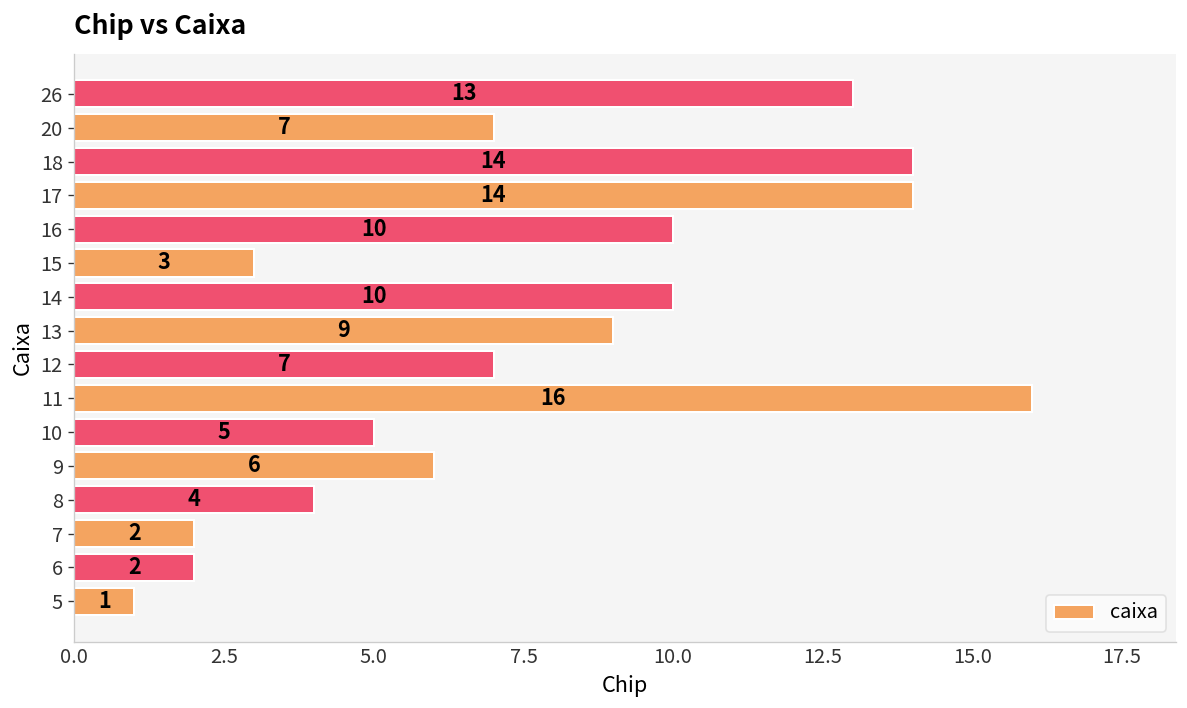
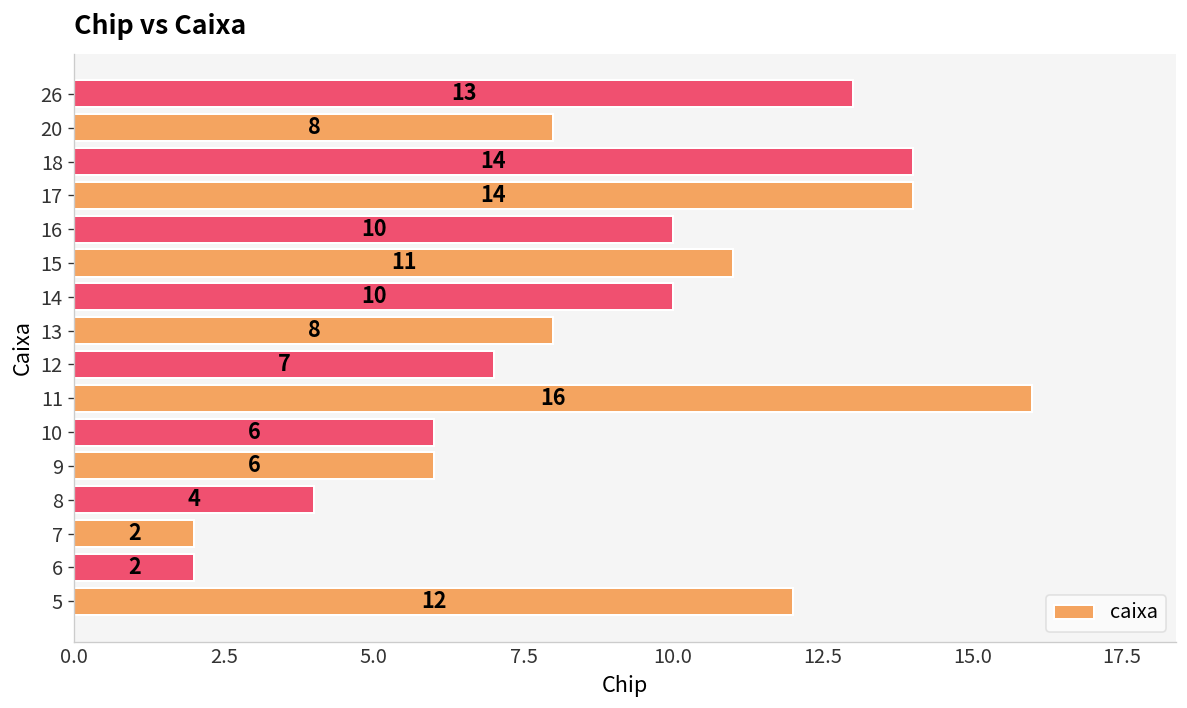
20: 7 -> 8
15: 3 -> 11
13: 9 -> 8
10: 5 -> 6
5: 1 -> 12
